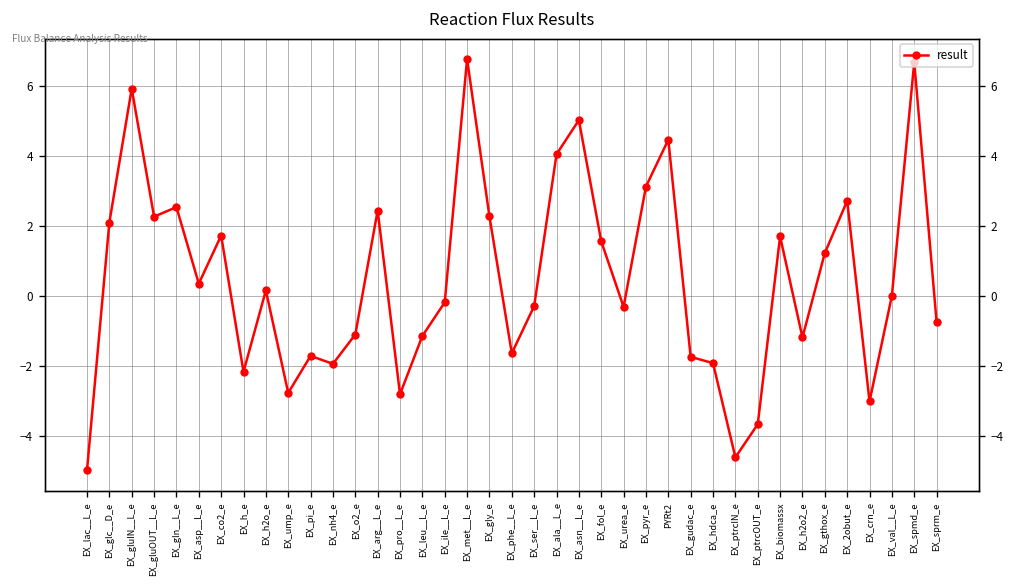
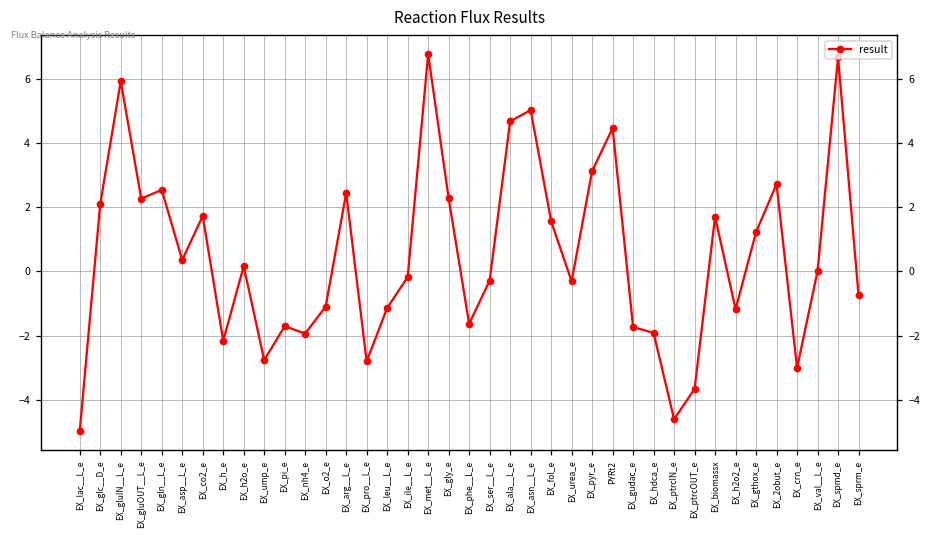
EX_ala__L_e: 4.0 -> 4.7
